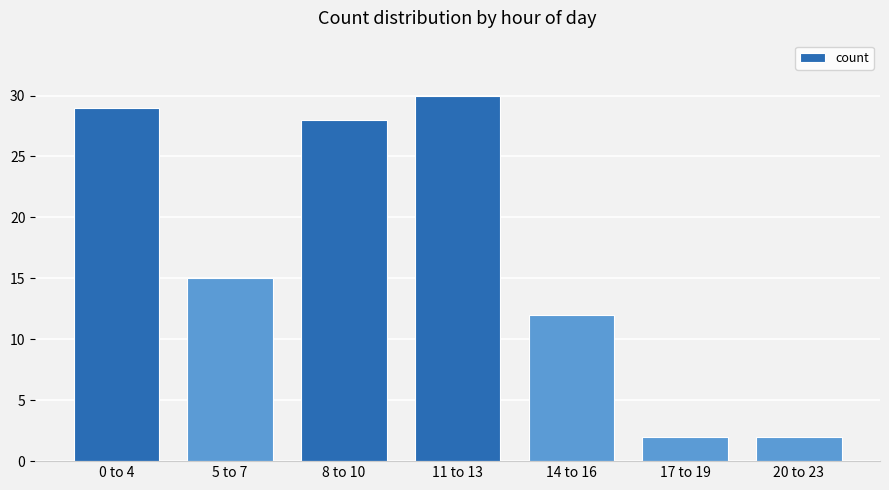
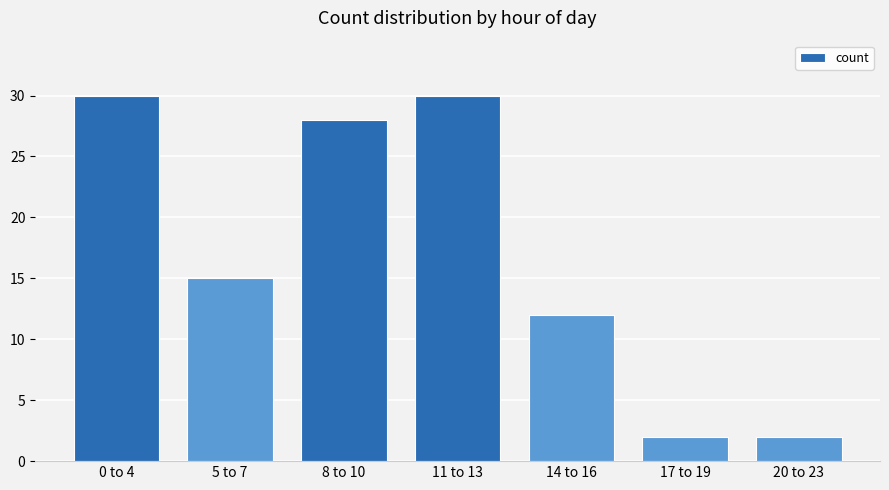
0 to 4: 29 -> 30
